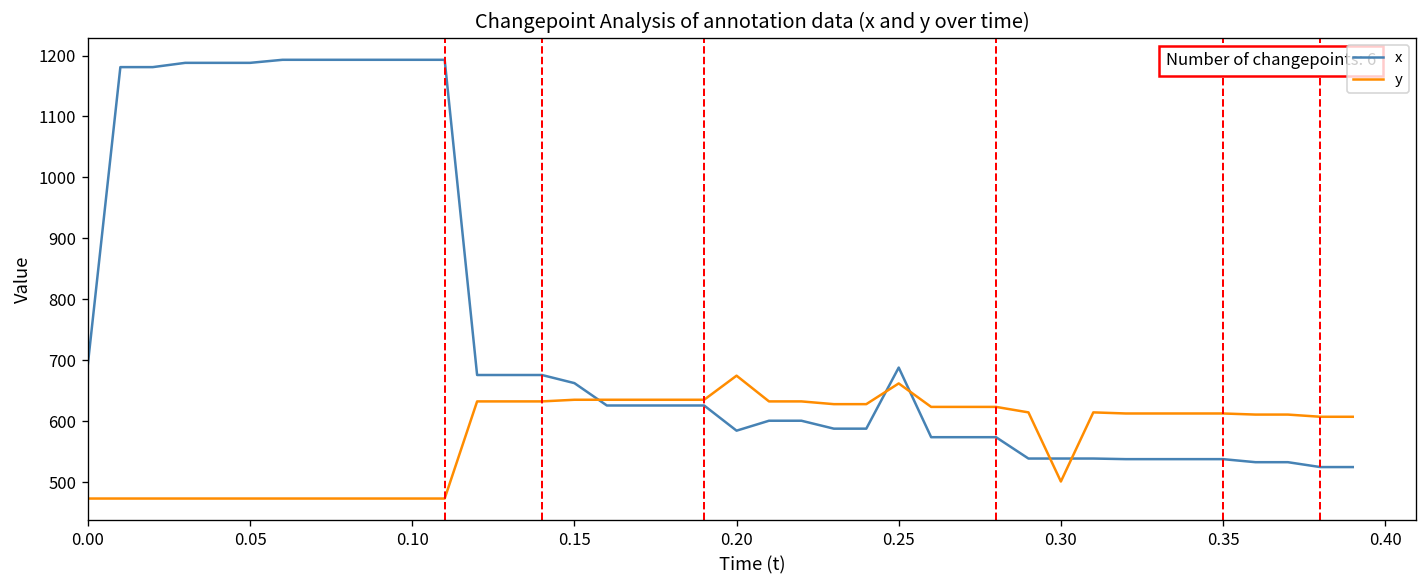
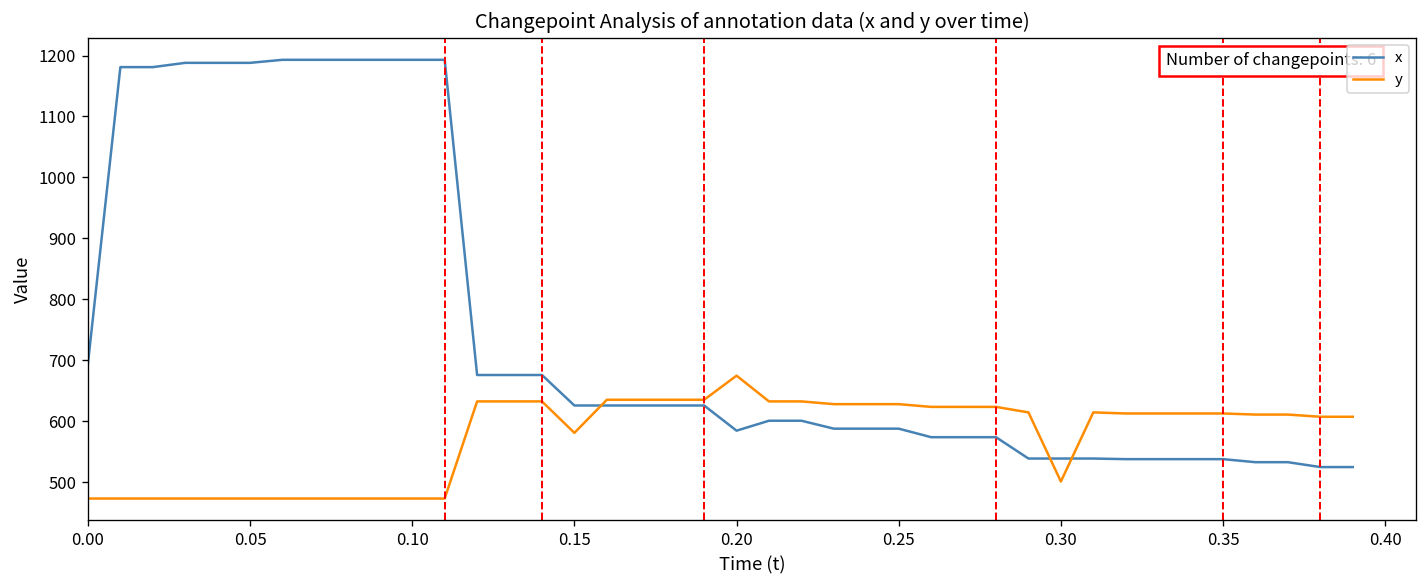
x, 0.15: 660 -> 630
y, 0.15: 640 -> 580
x, 0.25: 690 -> 590
y, 0.25: 660 -> 630
